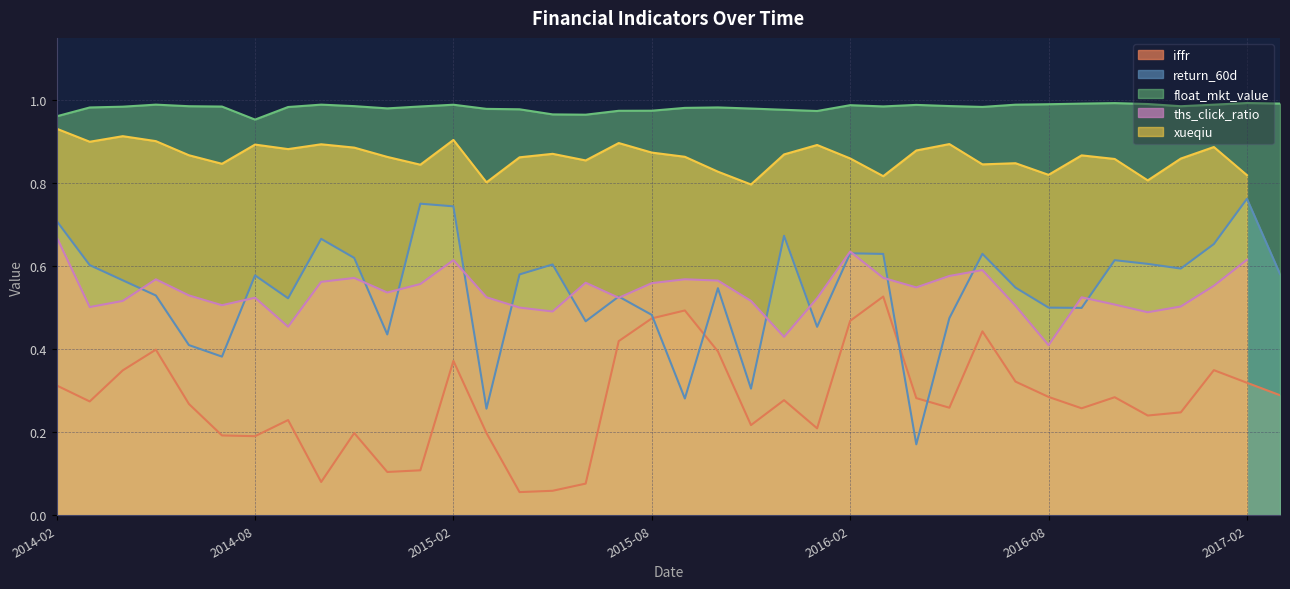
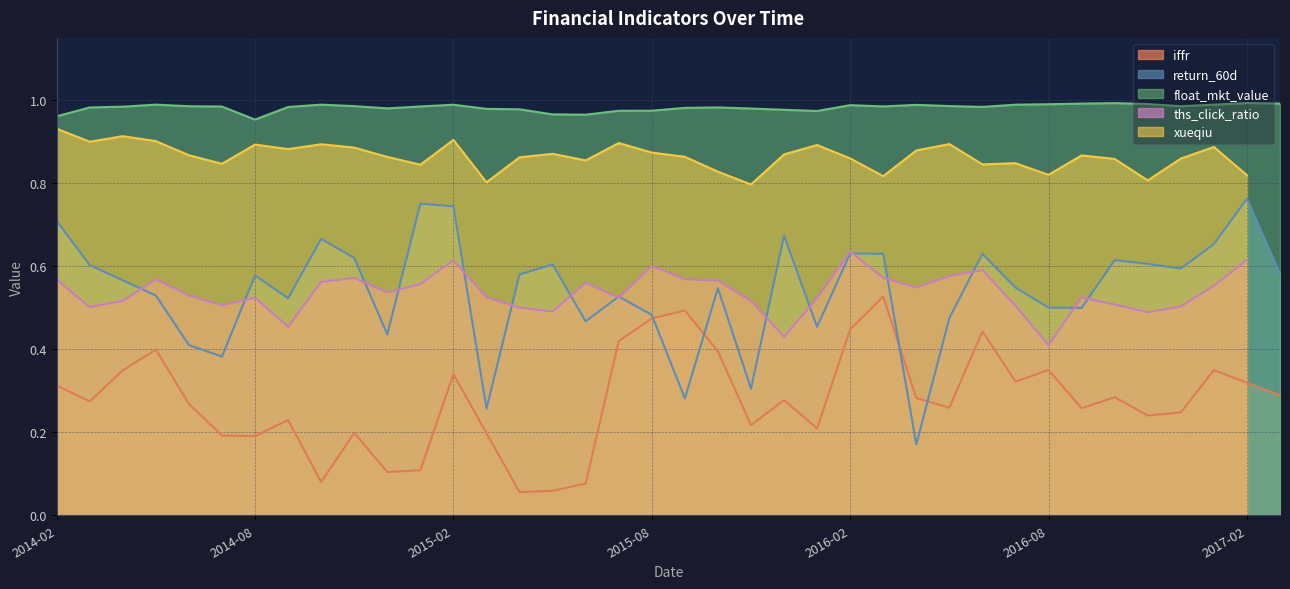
ths_click_ratio, 2014-02: 0.67 -> 0.57
iffr, 2015-02: 0.37 -> 0.34
ths_click_ratio, 2015-08: 0.56 -> 0.60
iffr, 2016-02: 0.47 -> 0.45
iffr, 2016-08: 0.29 -> 0.35
